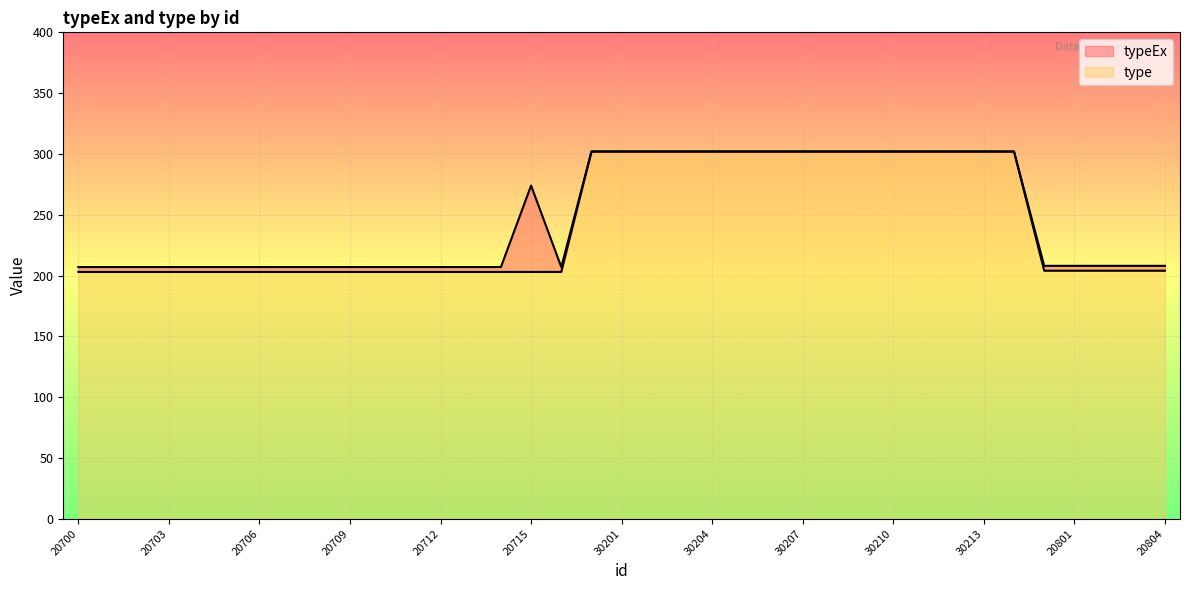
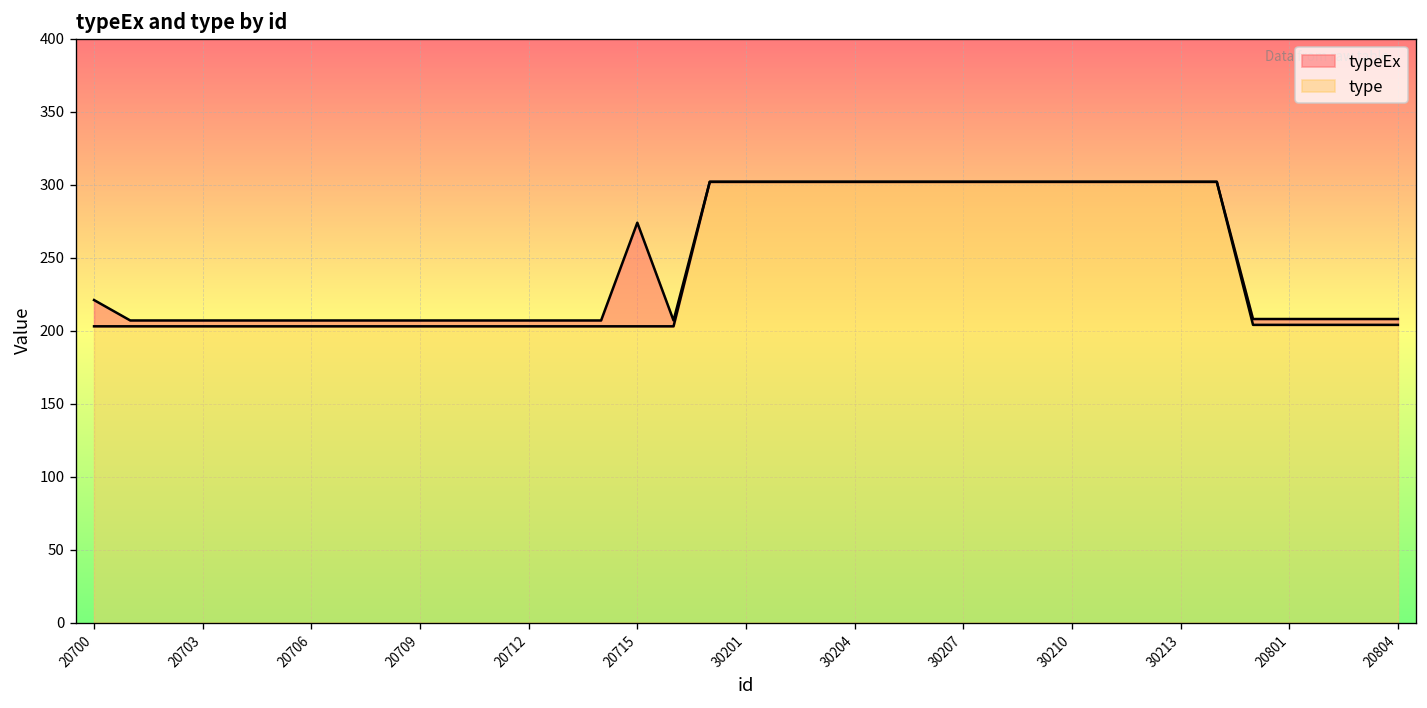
typeEx, 20700: 207 -> 221
